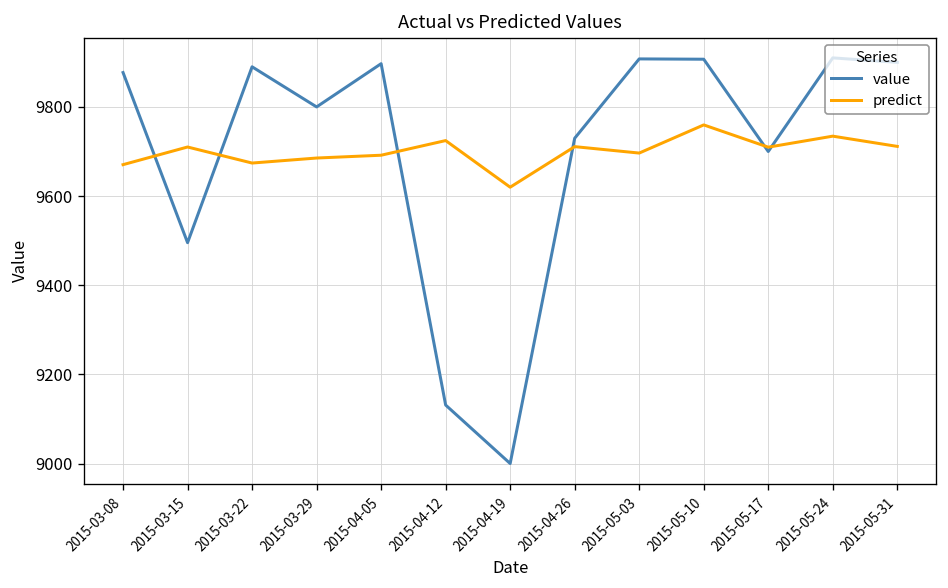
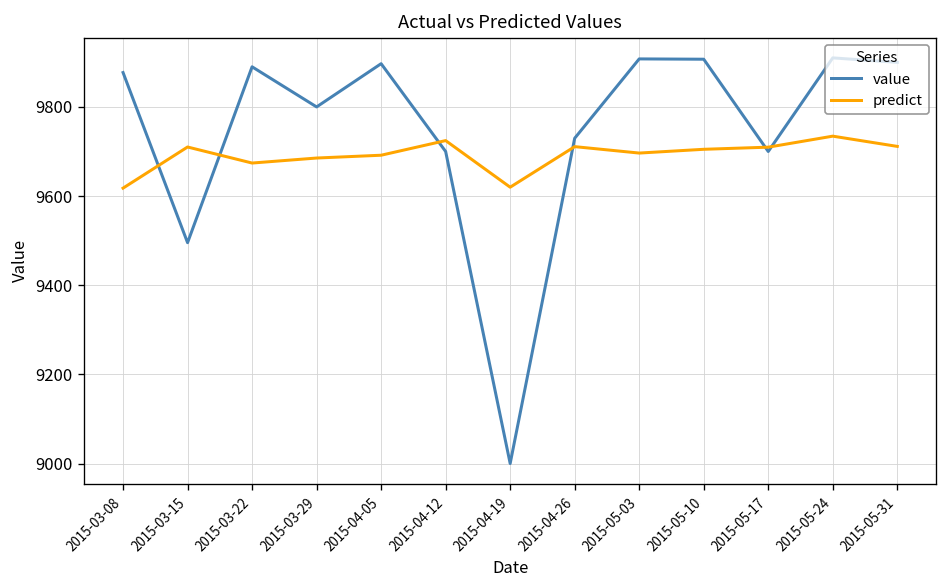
predict, 2015-03-08: 9670 -> 9620
value, 2015-04-12: 9130 -> 9700
predict, 2015-05-10: 9760 -> 9700
